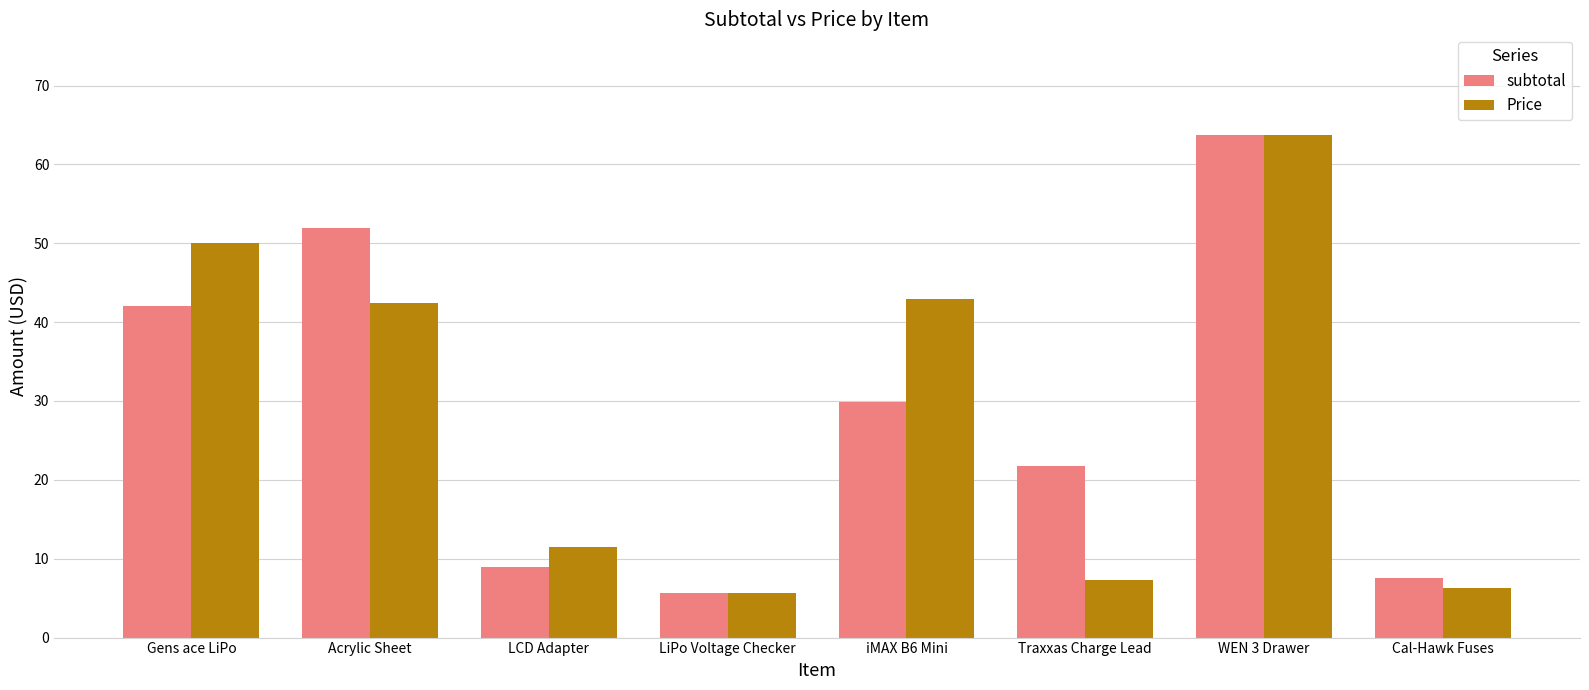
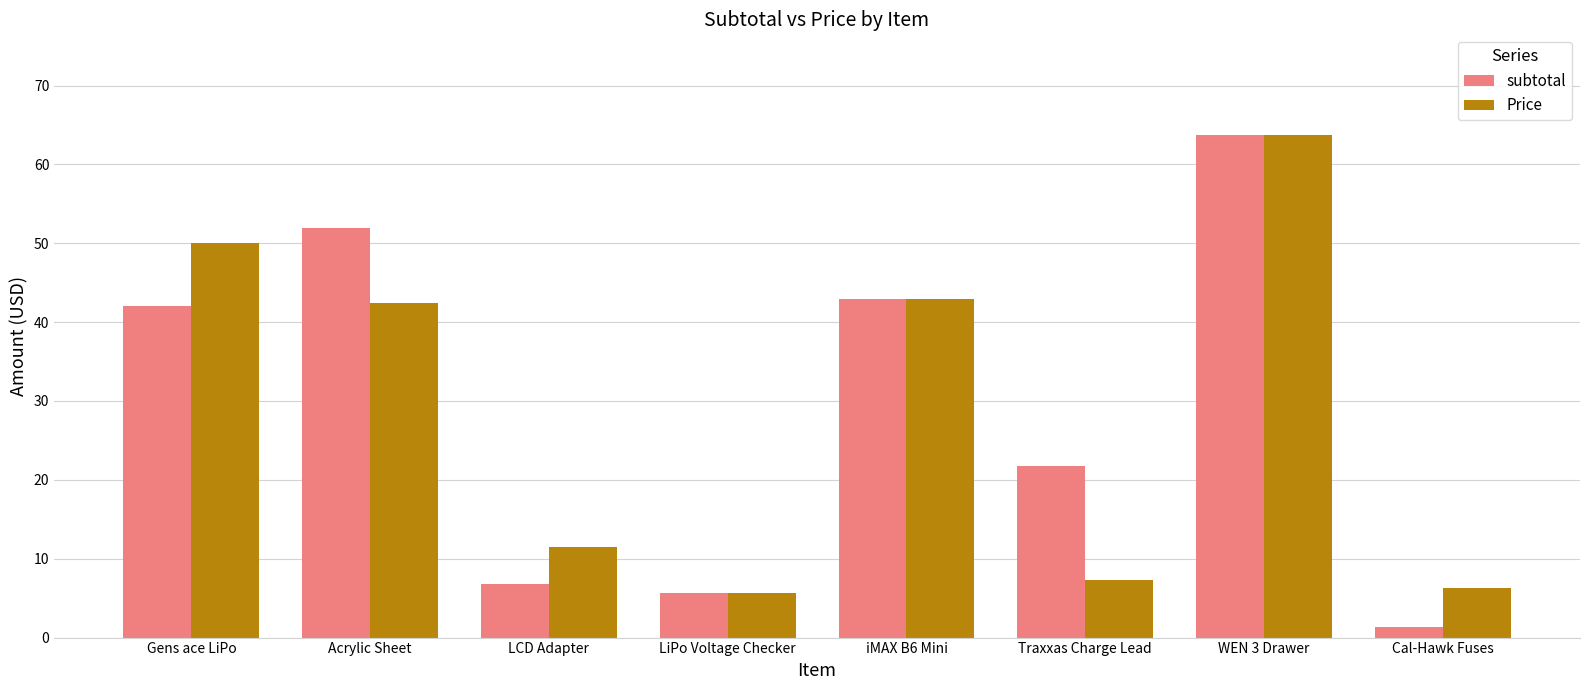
subtotal, LCD Adapter: 9 -> 7
subtotal, iMAX B6 Mini: 30 -> 43
subtotal, Cal-Hawk Fuses: 8 -> 1
